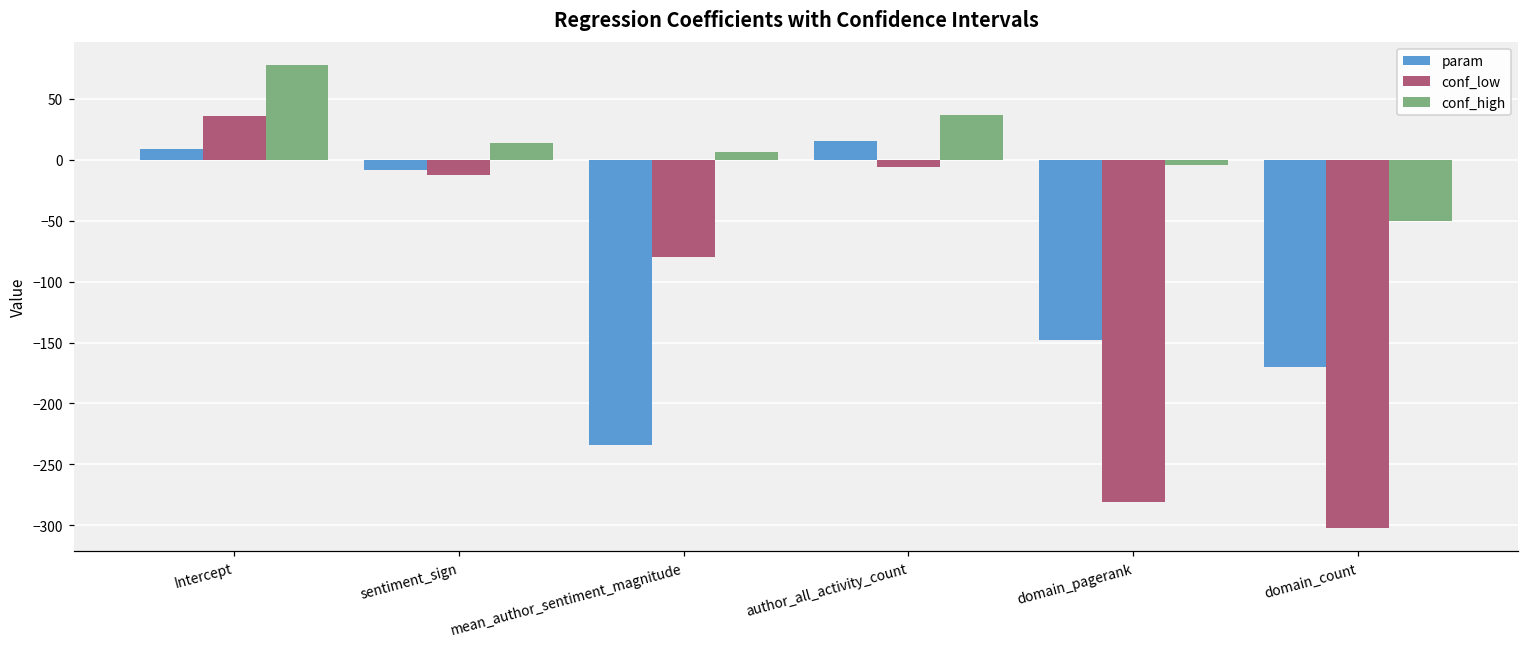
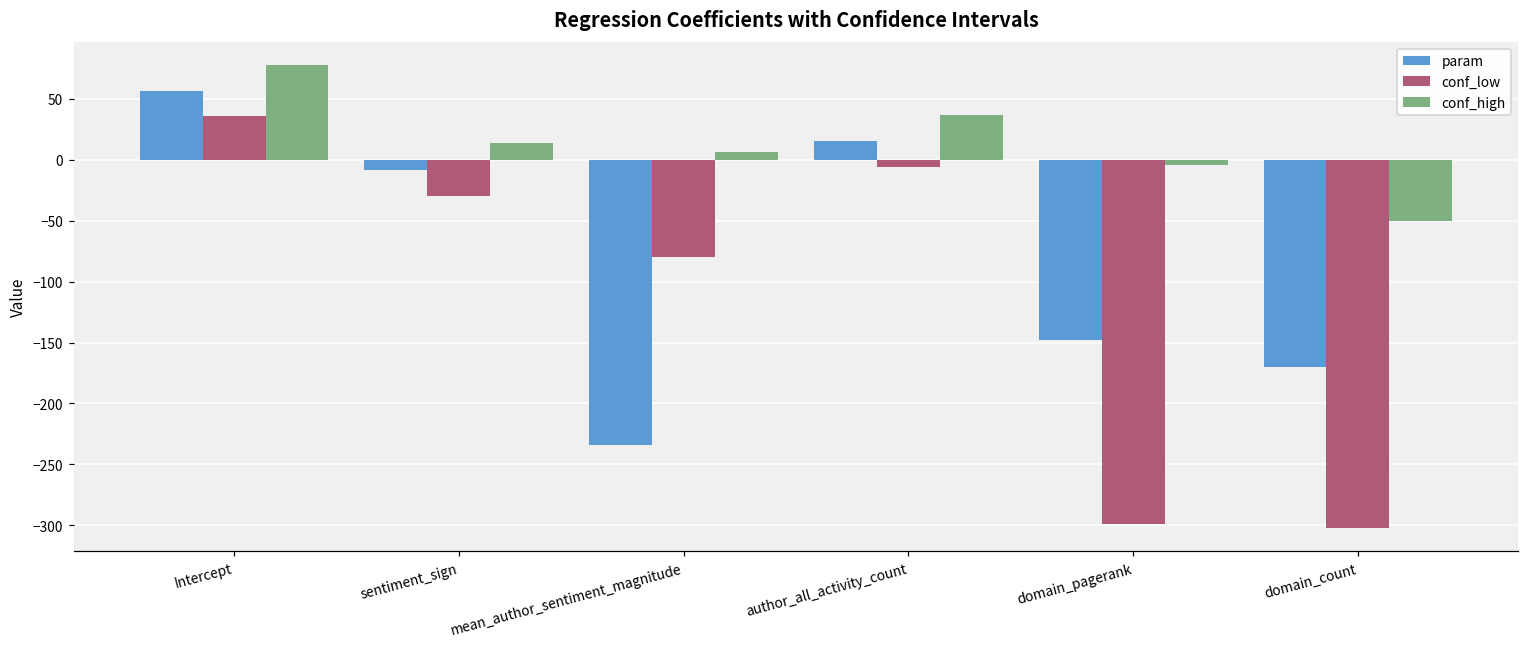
param, Intercept: 9 -> 57
conf_low, sentiment_sign: -13 -> -30
conf_low, domain_pagerank: -281 -> -299
